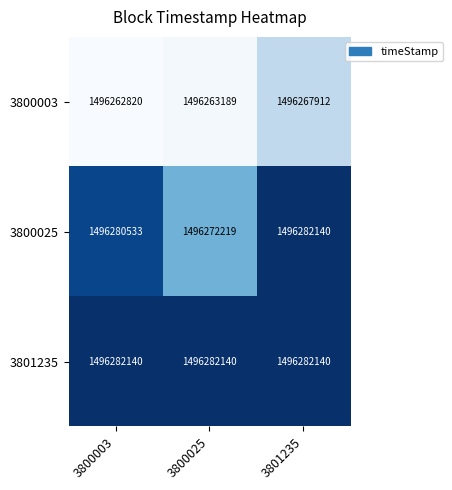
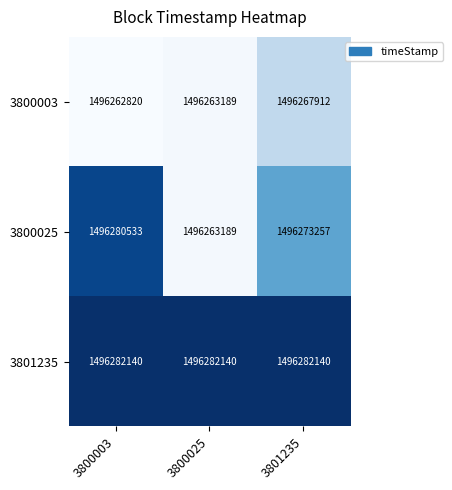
3800025, 3800025: 1496272219 -> 1496263189
3800025, 3801235: 1496282140 -> 1496273257
